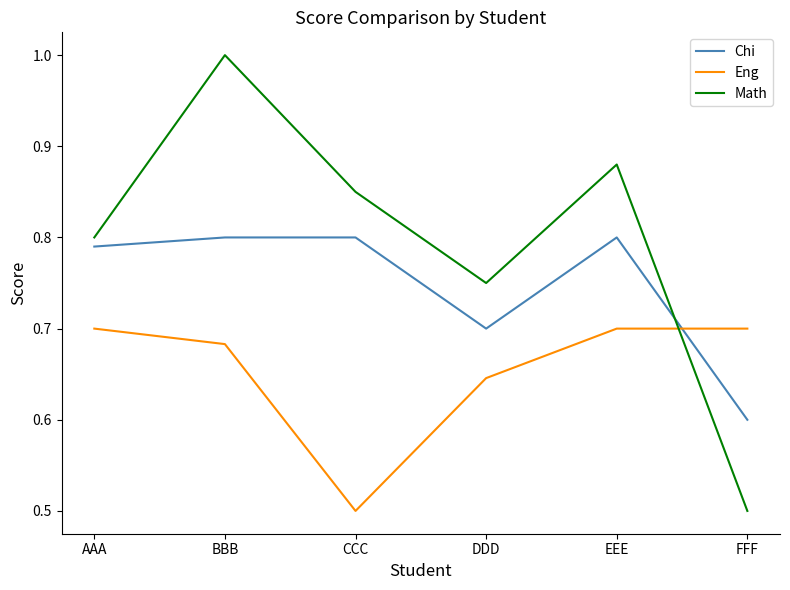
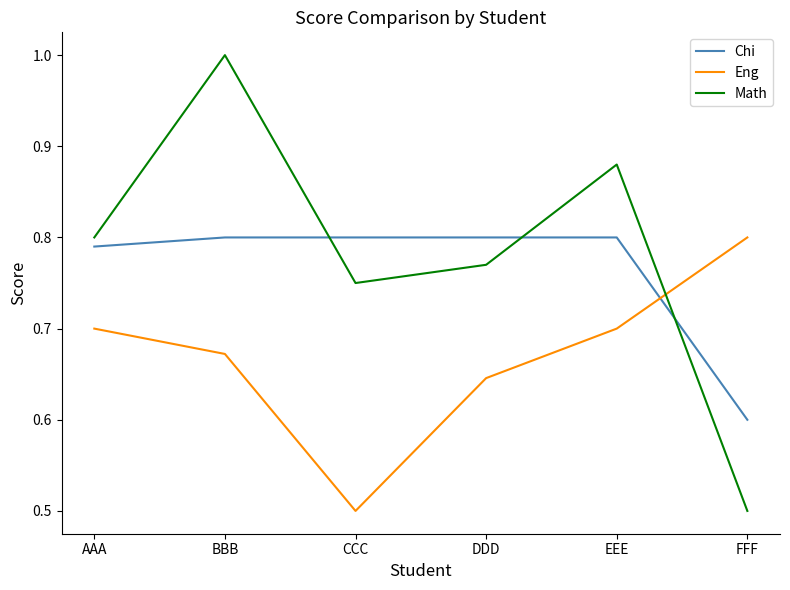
Eng, BBB: 0.68 -> 0.67
Math, CCC: 0.85 -> 0.75
Chi, DDD: 0.7 -> 0.8
Math, DDD: 0.75 -> 0.77
Eng, FFF: 0.7 -> 0.8
